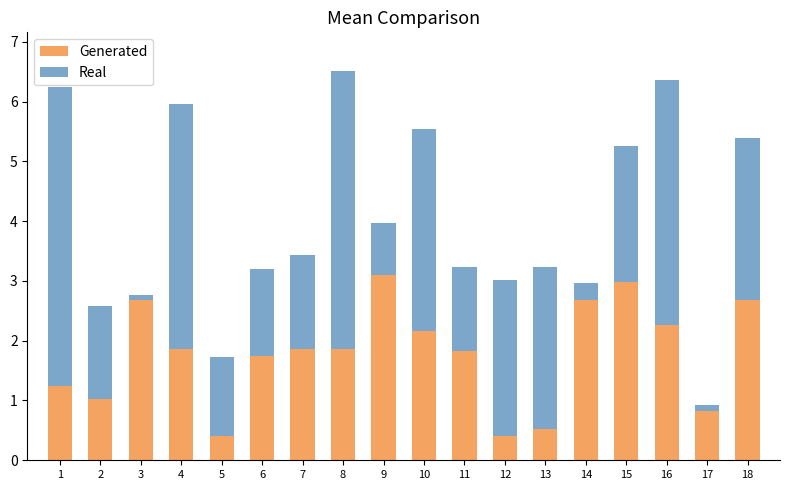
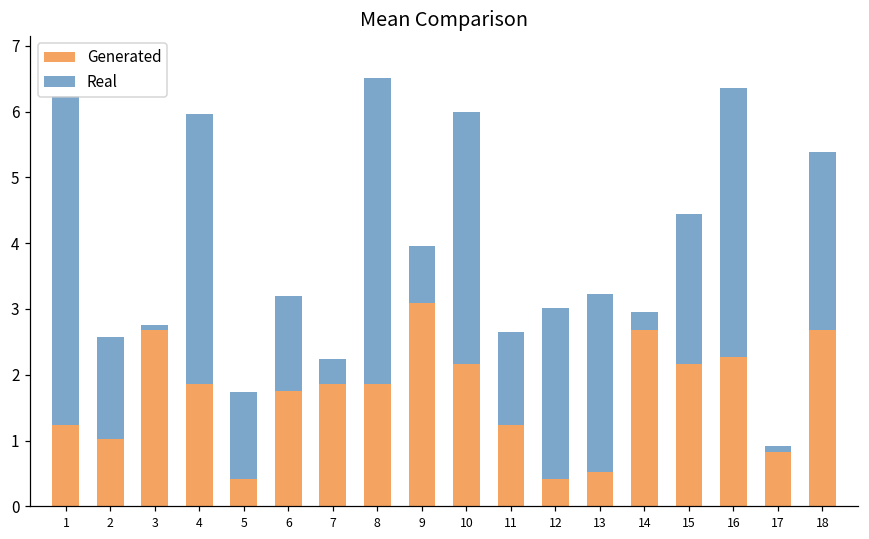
Real, 7: 1.6 -> 0.4
Real, 10: 3.4 -> 3.8
Generated, 11: 1.8 -> 1.2
Generated, 15: 3.0 -> 2.2
